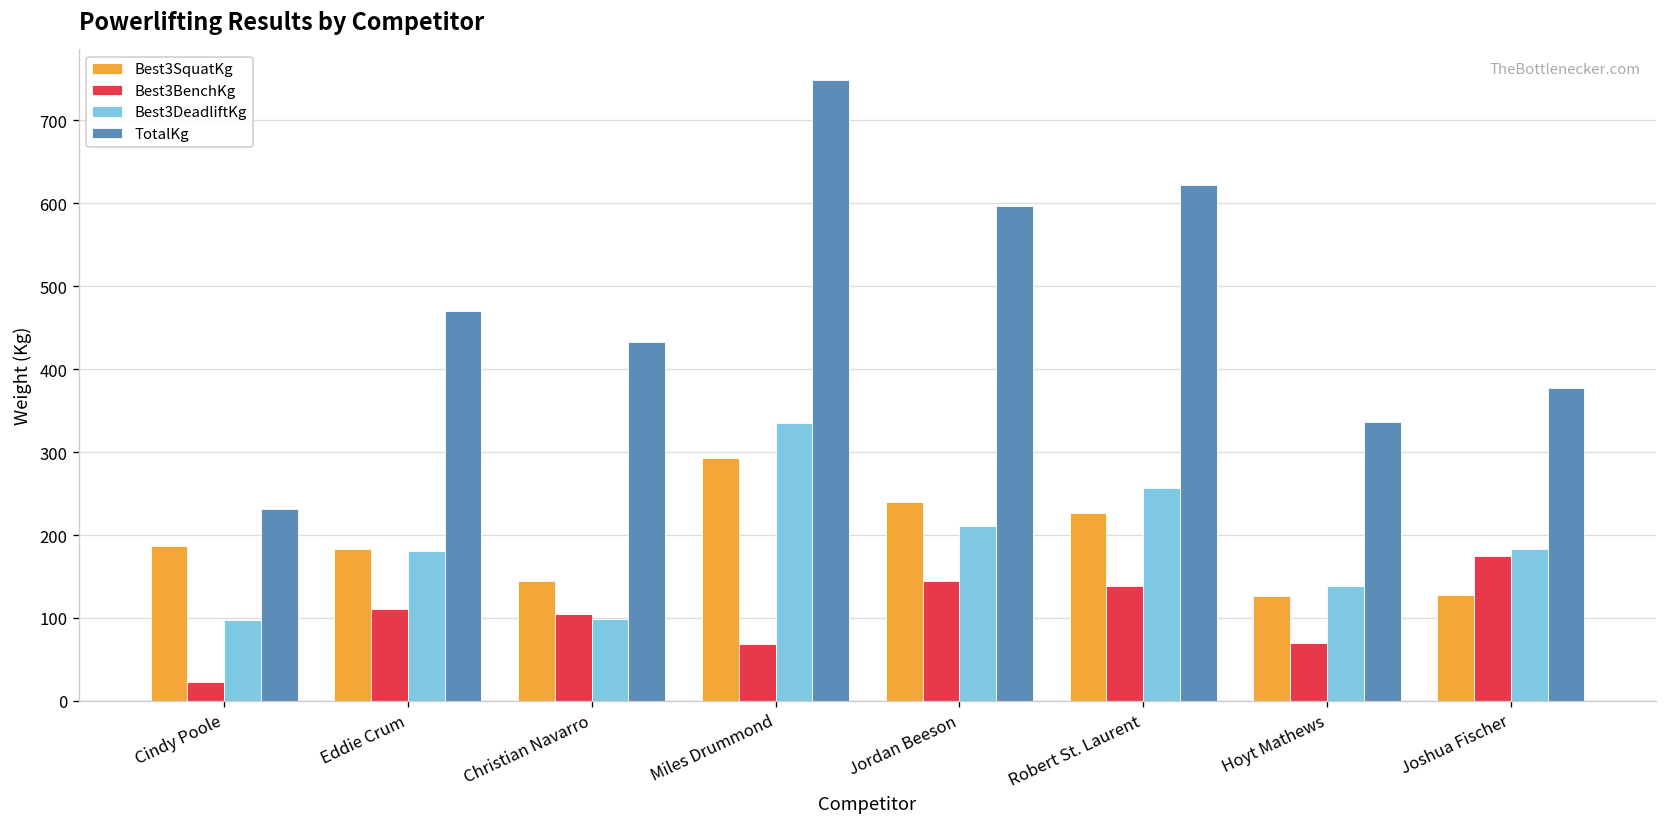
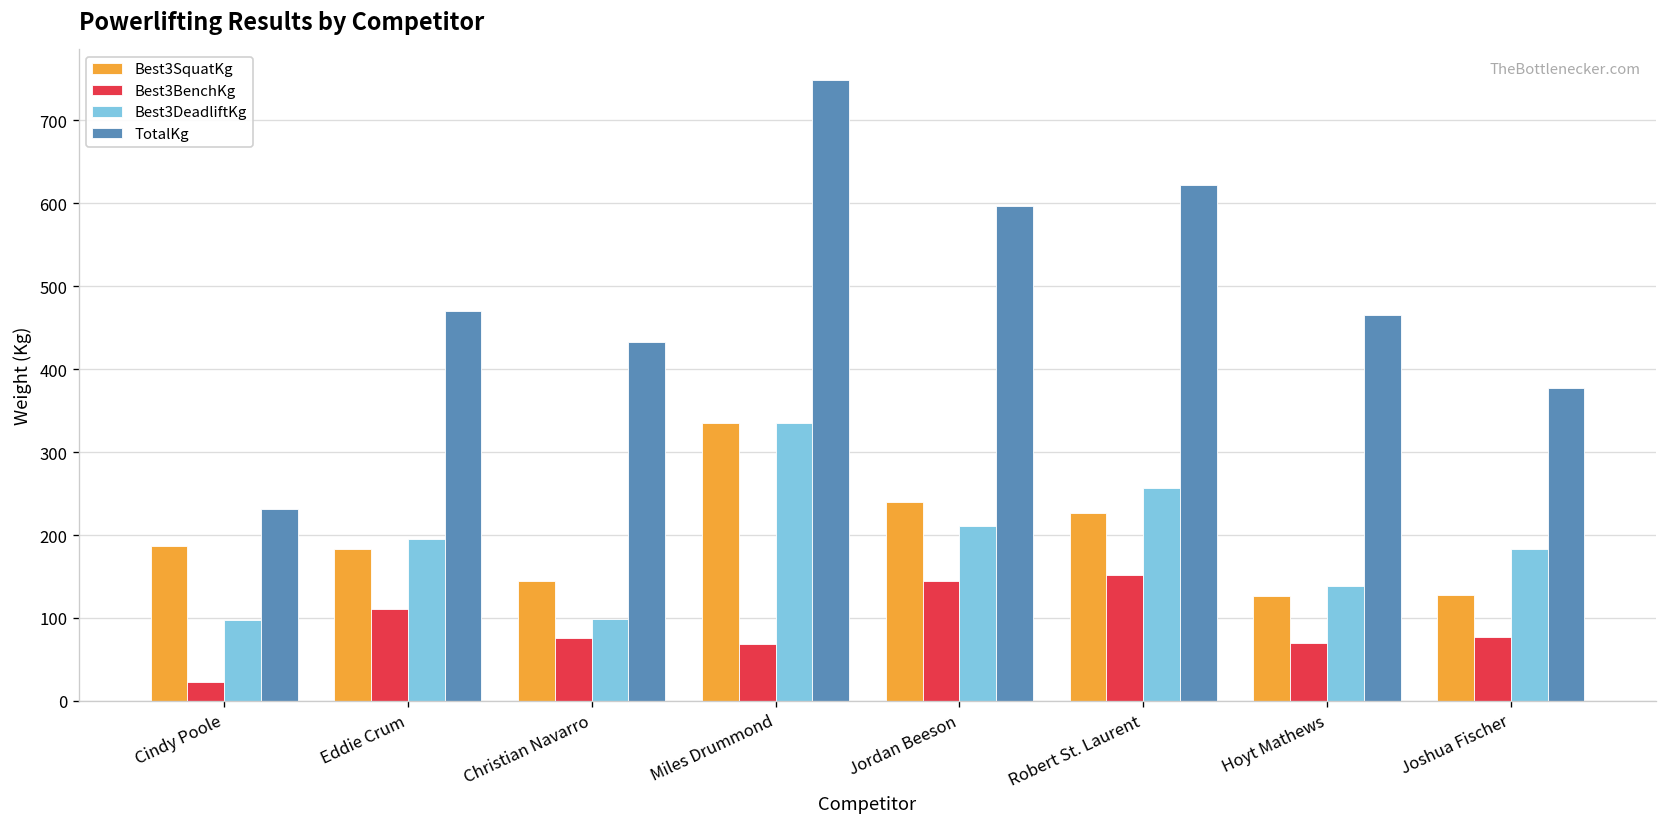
Best3DeadliftKg, Eddie Crum: 180 -> 200
Best3BenchKg, Christian Navarro: 100 -> 80
Best3SquatKg, Miles Drummond: 290 -> 330
Best3BenchKg, Robert St. Laurent: 140 -> 150
TotalKg, Hoyt Mathews: 340 -> 460
Best3BenchKg, Joshua Fischer: 180 -> 80
